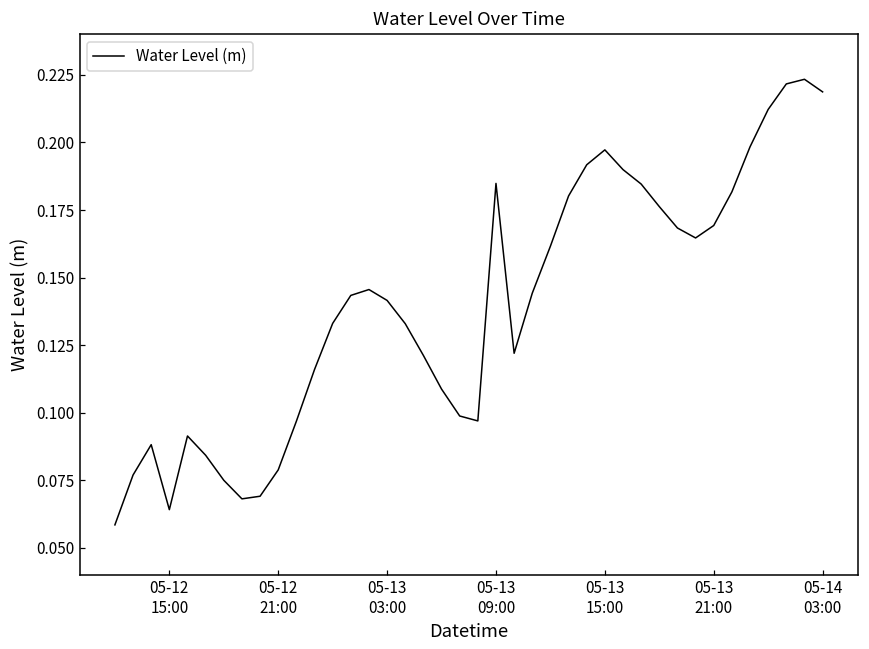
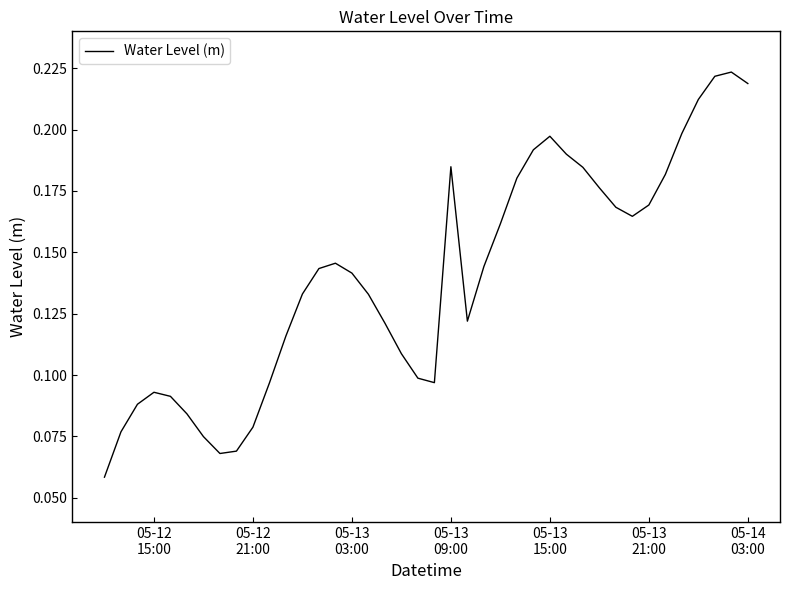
05-12 15:00: 0.064 -> 0.093
